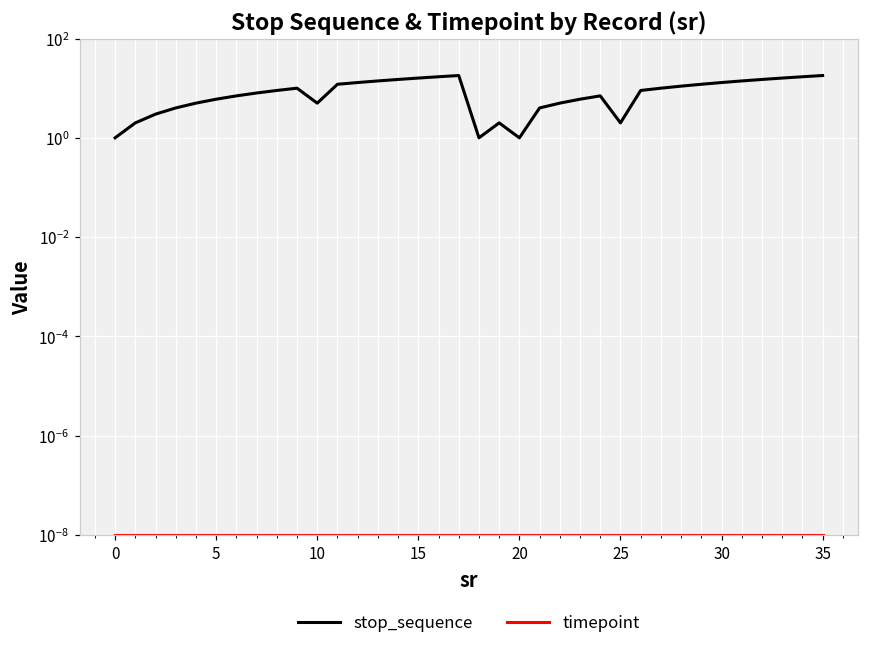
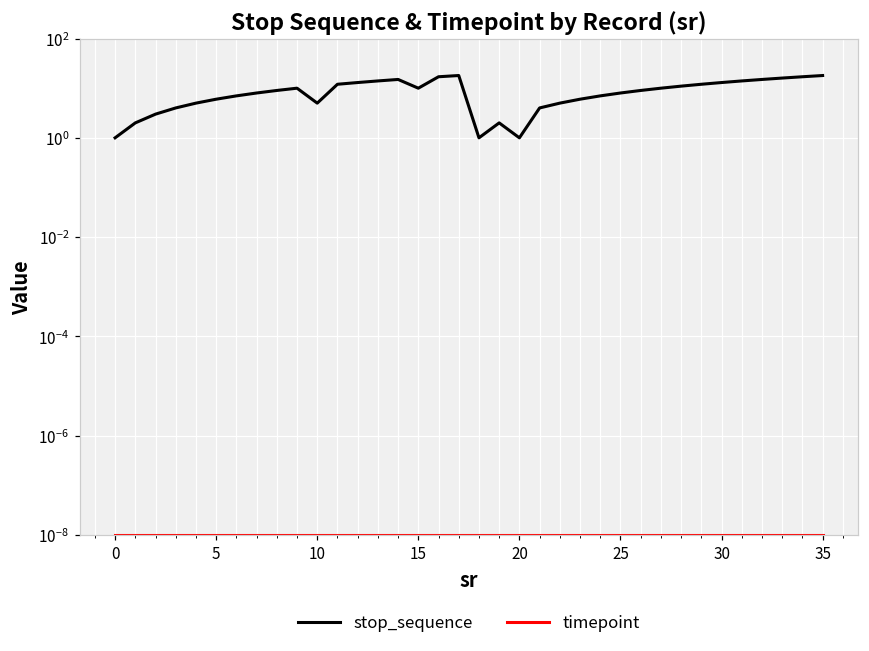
stop_sequence, 15: 16 -> 10
stop_sequence, 25: 2 -> 8
